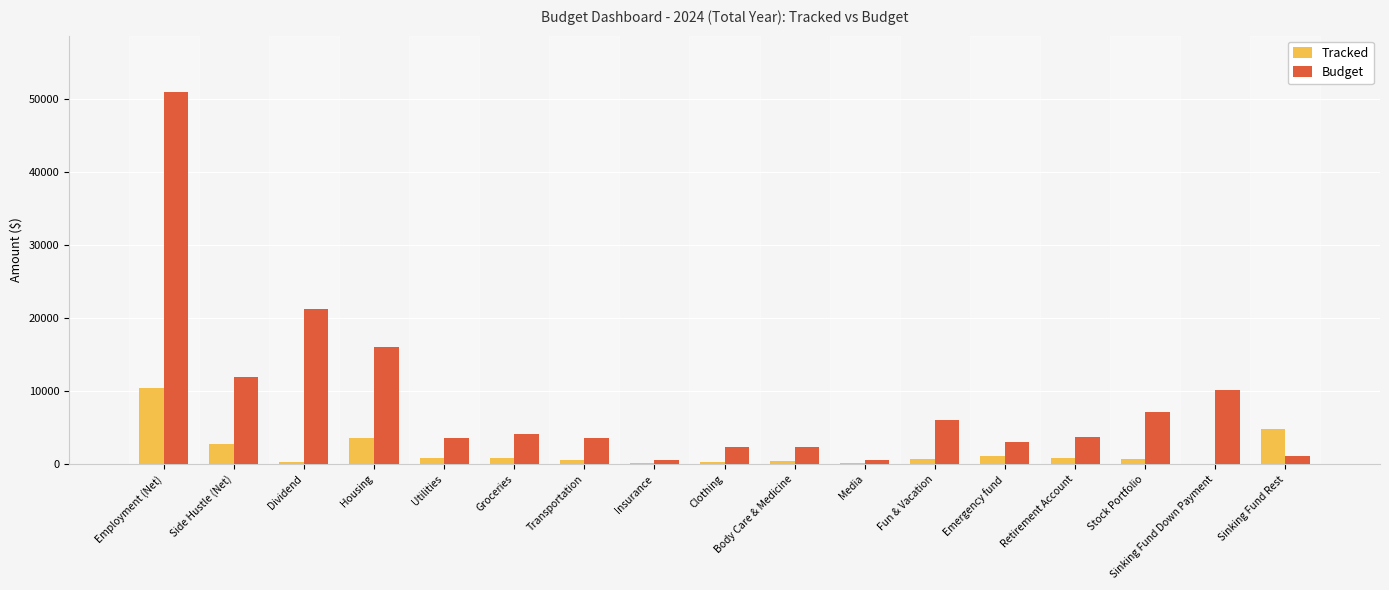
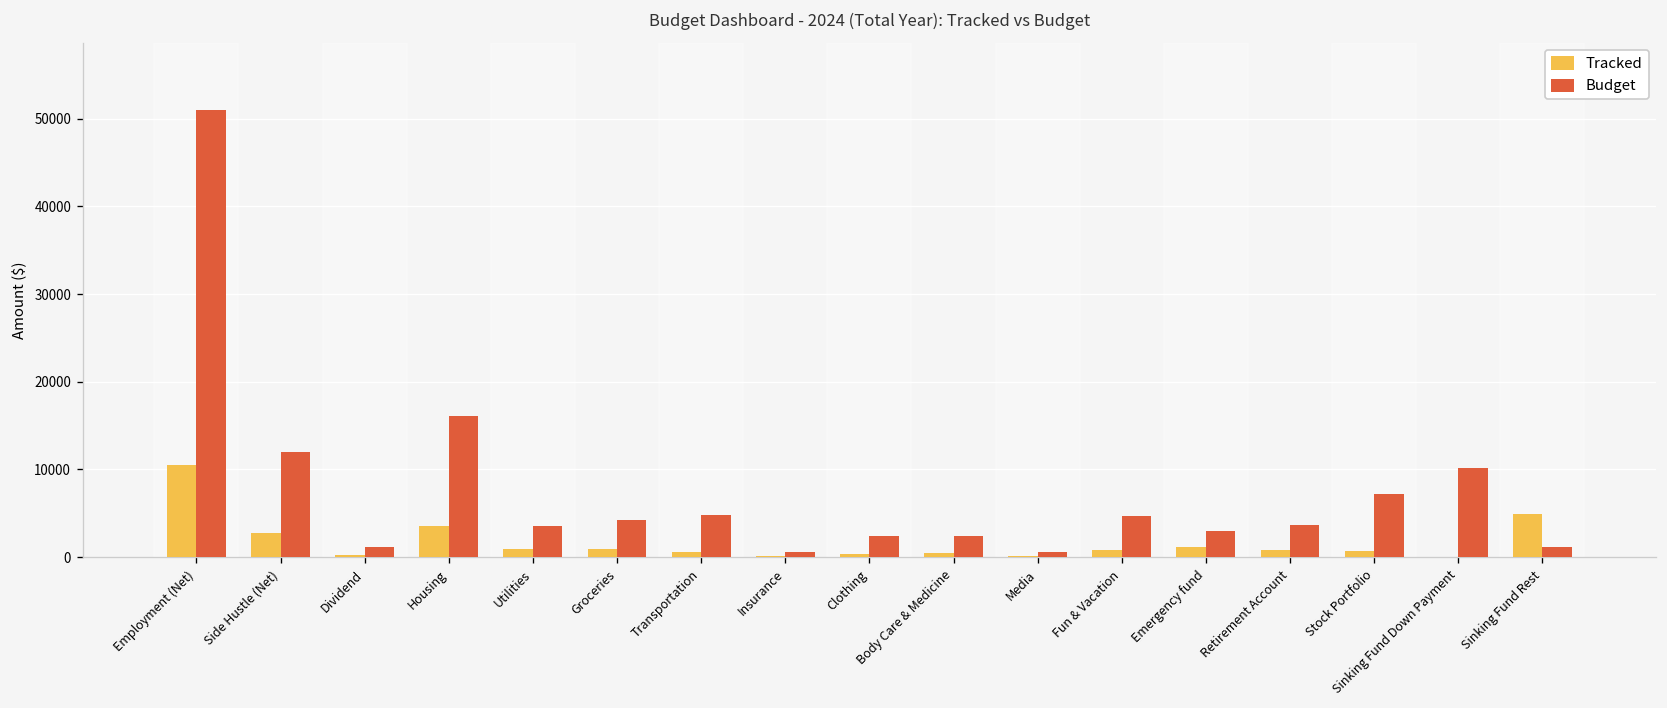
Budget, Dividend: 21000 -> 1000
Budget, Transportation: 4000 -> 5000
Budget, Fun & Vacation: 6000 -> 5000
